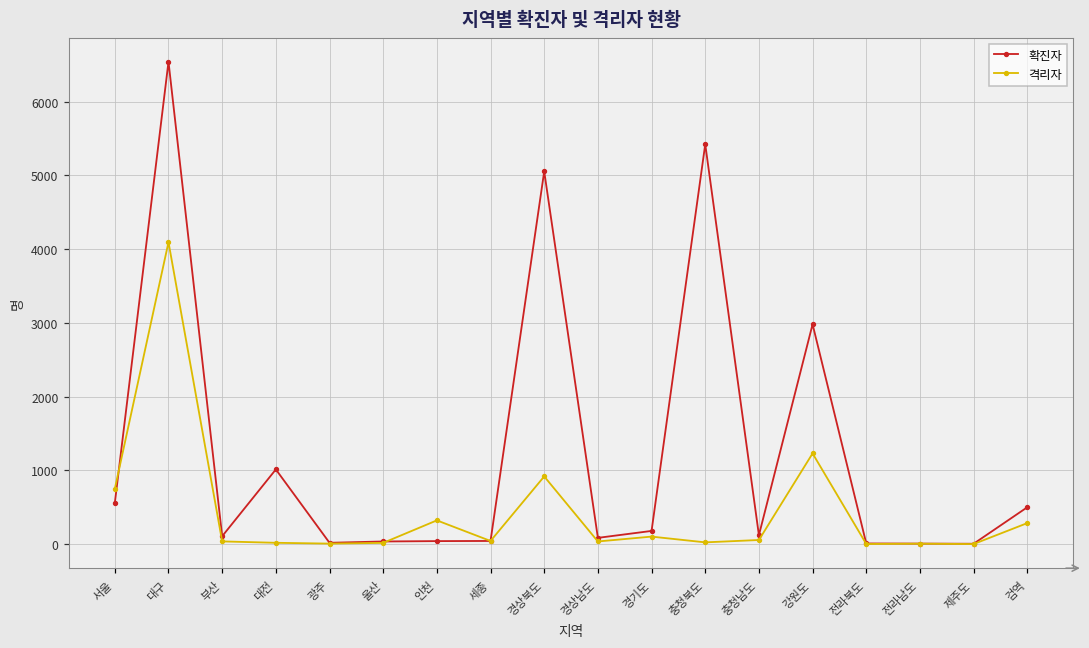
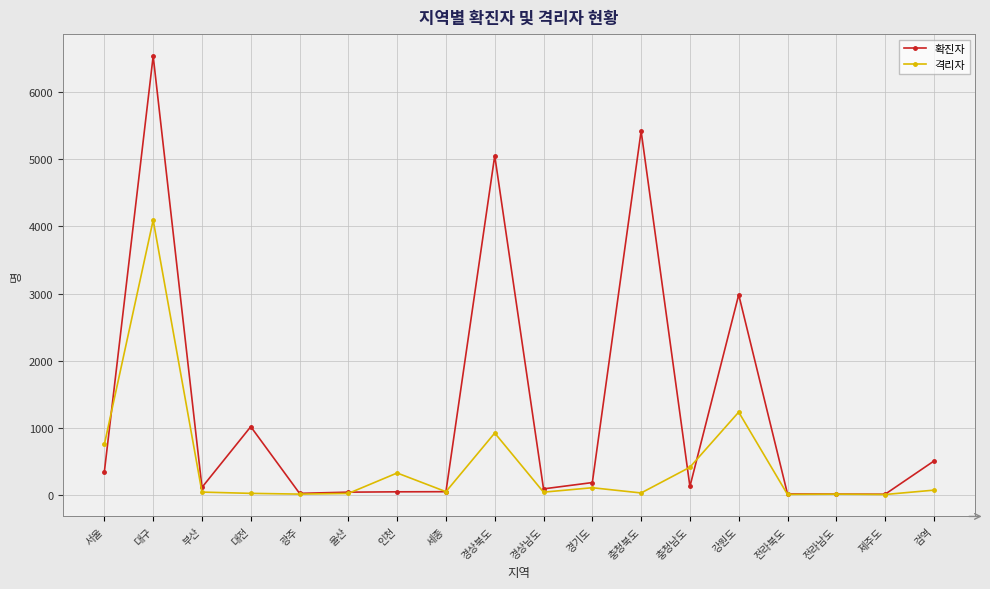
확진자, 서울: 600 -> 300
격리자, 충청남도: 100 -> 400
격리자, 검역: 300 -> 100
